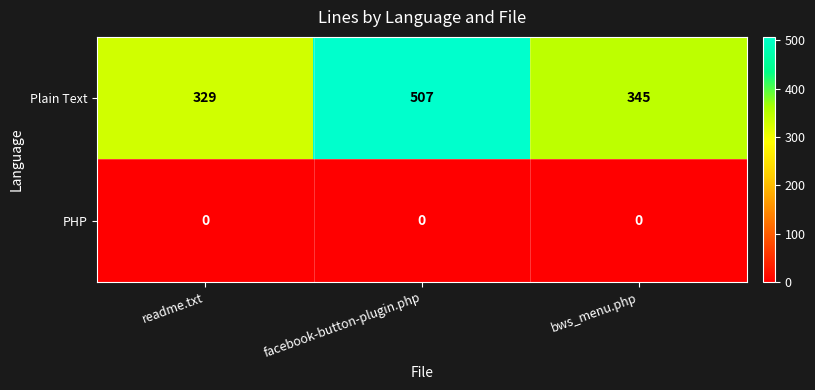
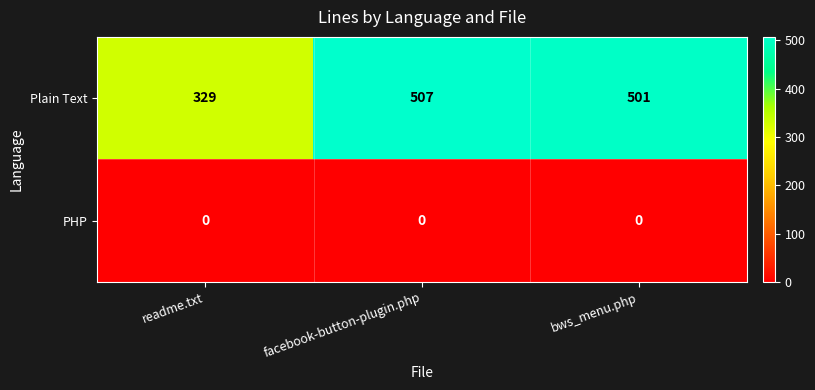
Plain Text, bws_menu.php: 345 -> 501
